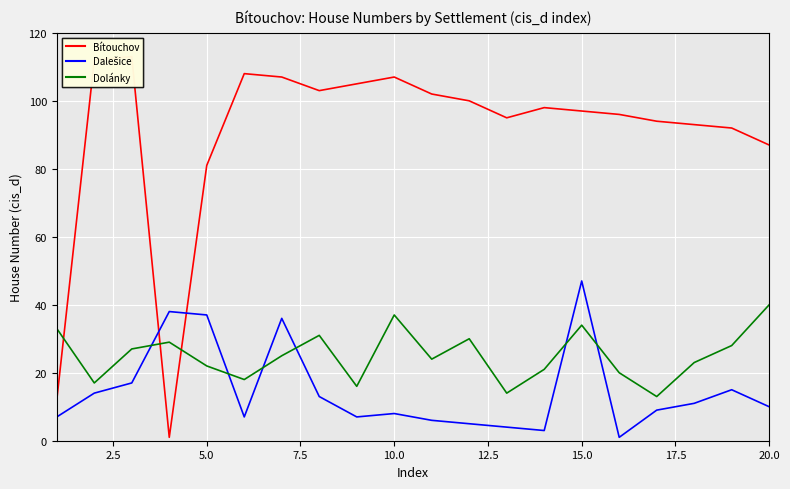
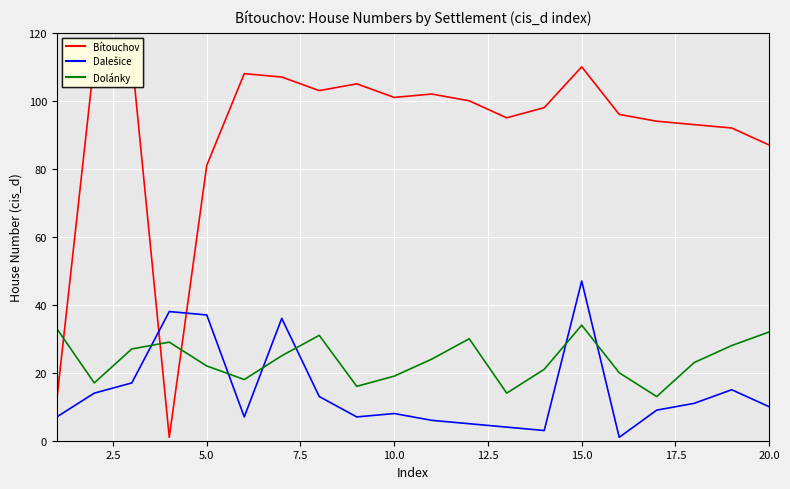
Bítouchov, 10.0: 107 -> 101
Dolánky, 10.0: 37 -> 19
Bítouchov, 15.0: 97 -> 110
Dolánky, 20.0: 40 -> 32
